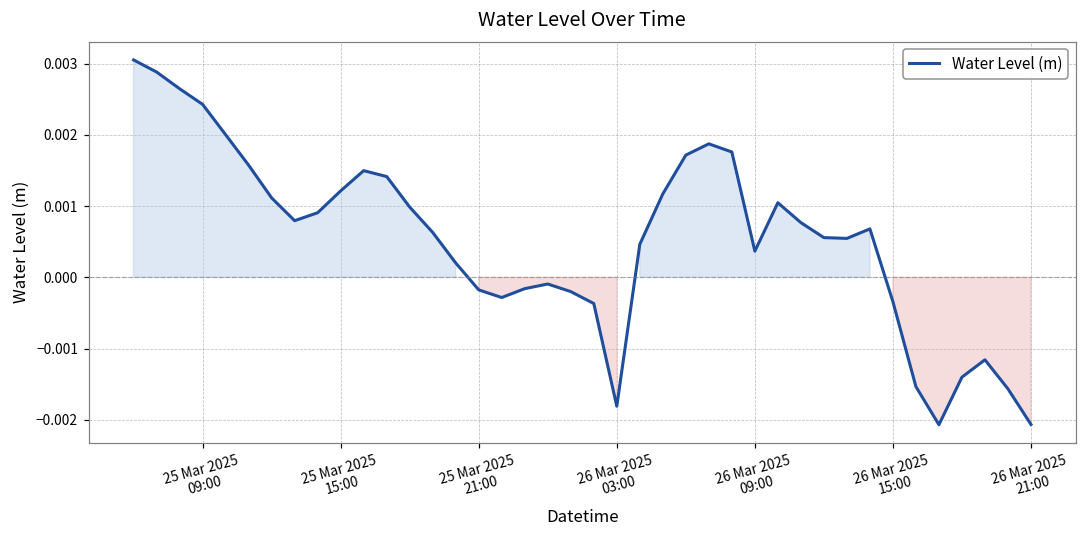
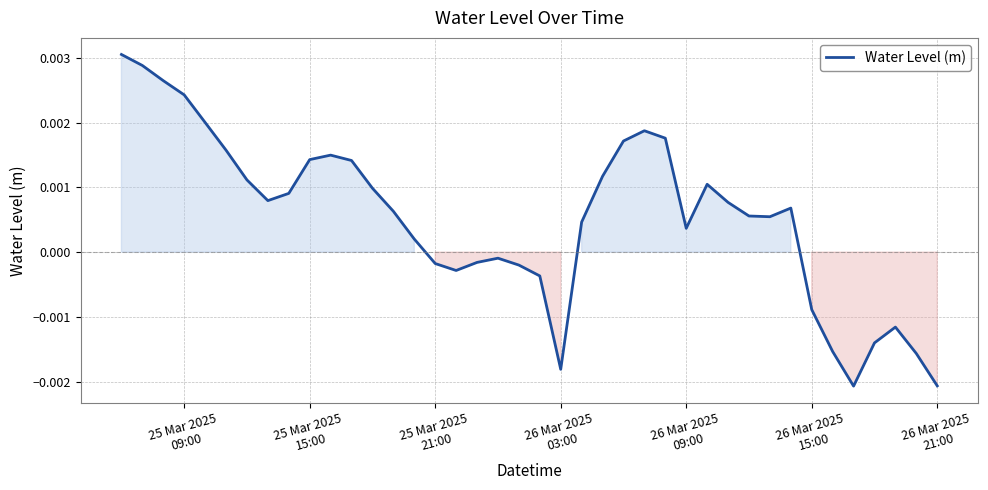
25 Mar 2025 15:00: 0.0012 -> 0.0014
26 Mar 2025 15:00: -0.0003 -> -0.0009
